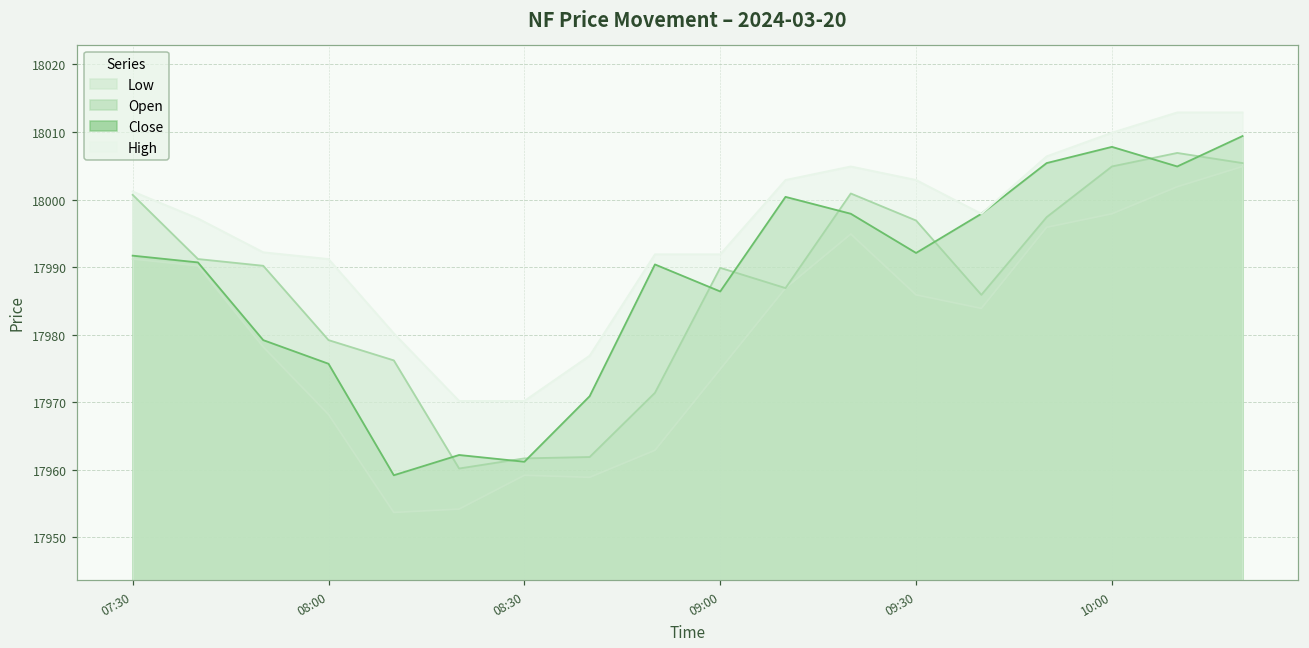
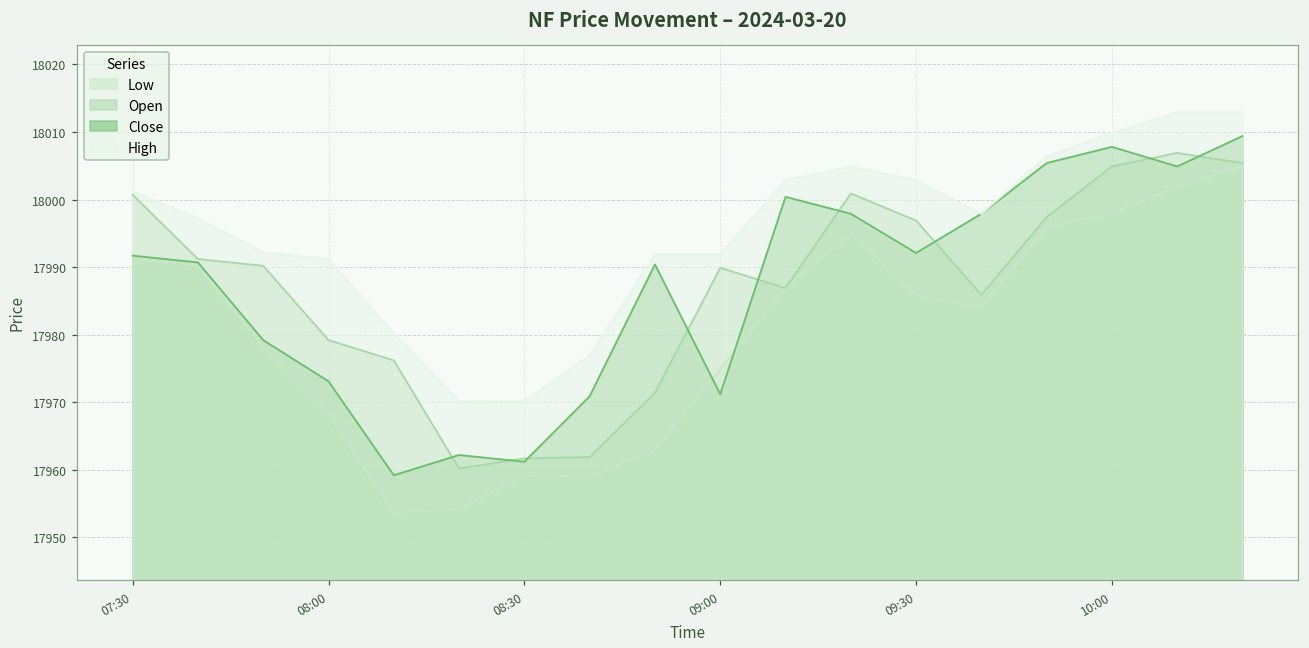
Close, 08:00: 17976 -> 17973
Close, 09:00: 17986 -> 17971
